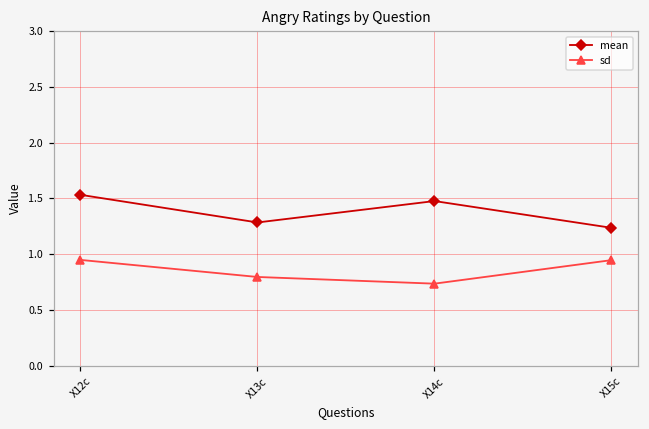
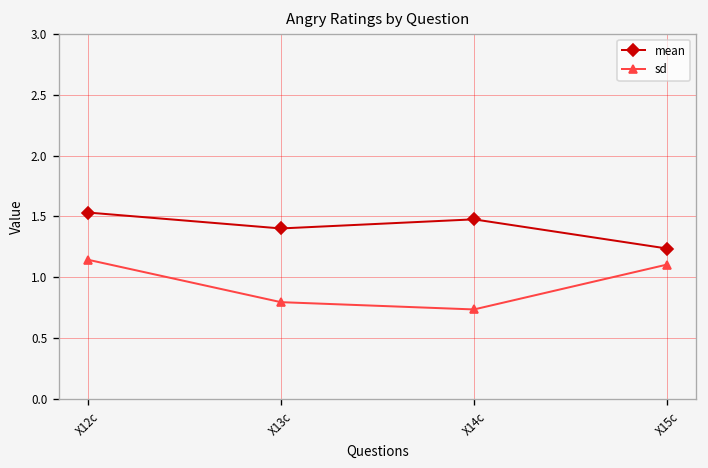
sd, X12c: 0.95 -> 1.14
mean, X13c: 1.28 -> 1.40
sd, X15c: 0.95 -> 1.10
